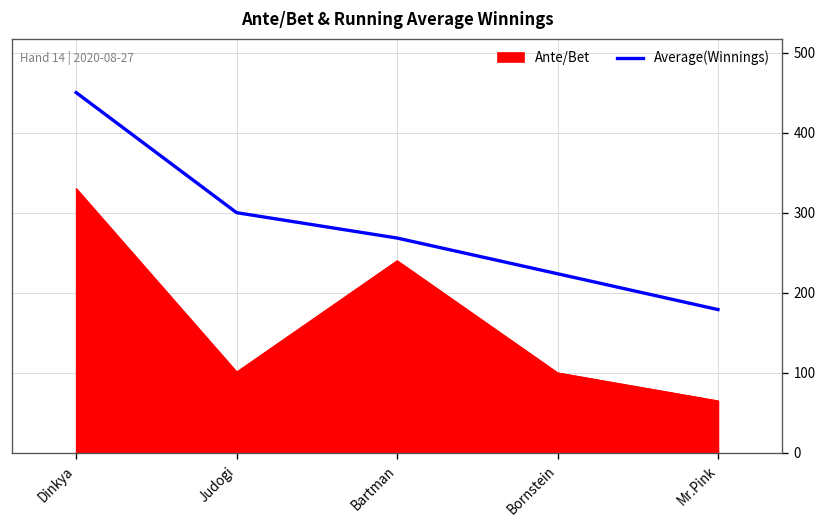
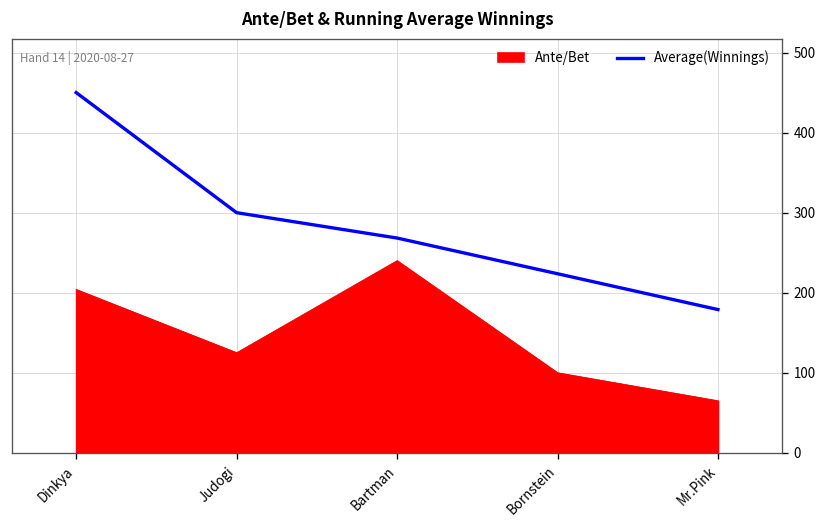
Ante/Bet, Dinkya: 330 -> 200
Ante/Bet, Judogi: 100 -> 130
